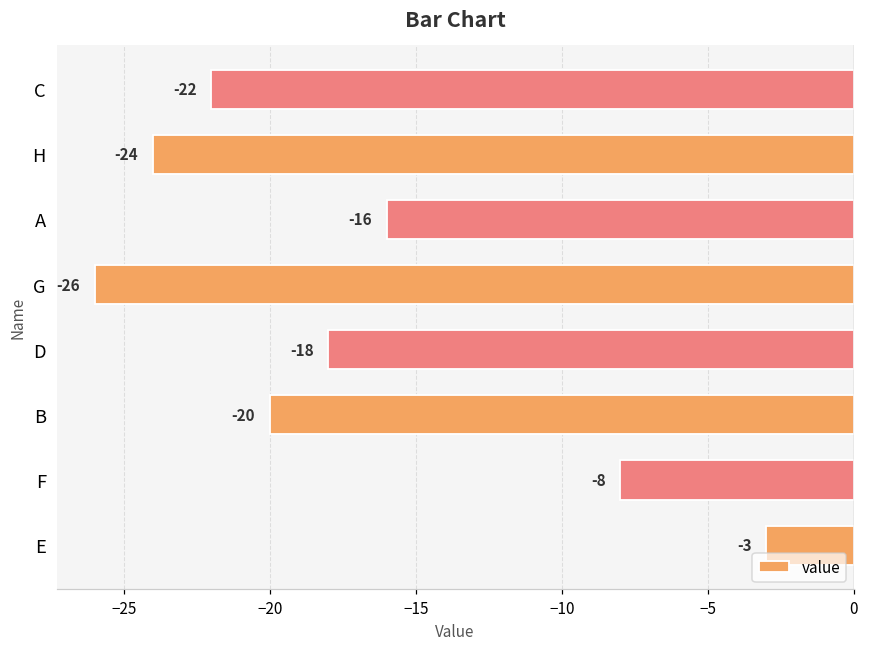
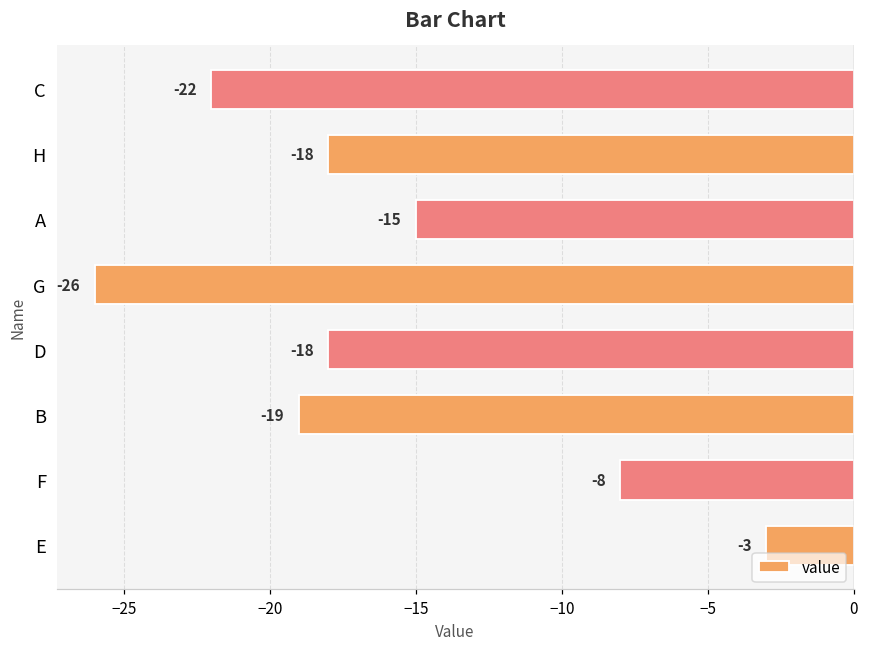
H: -24 -> -18
A: -16 -> -15
B: -20 -> -19
